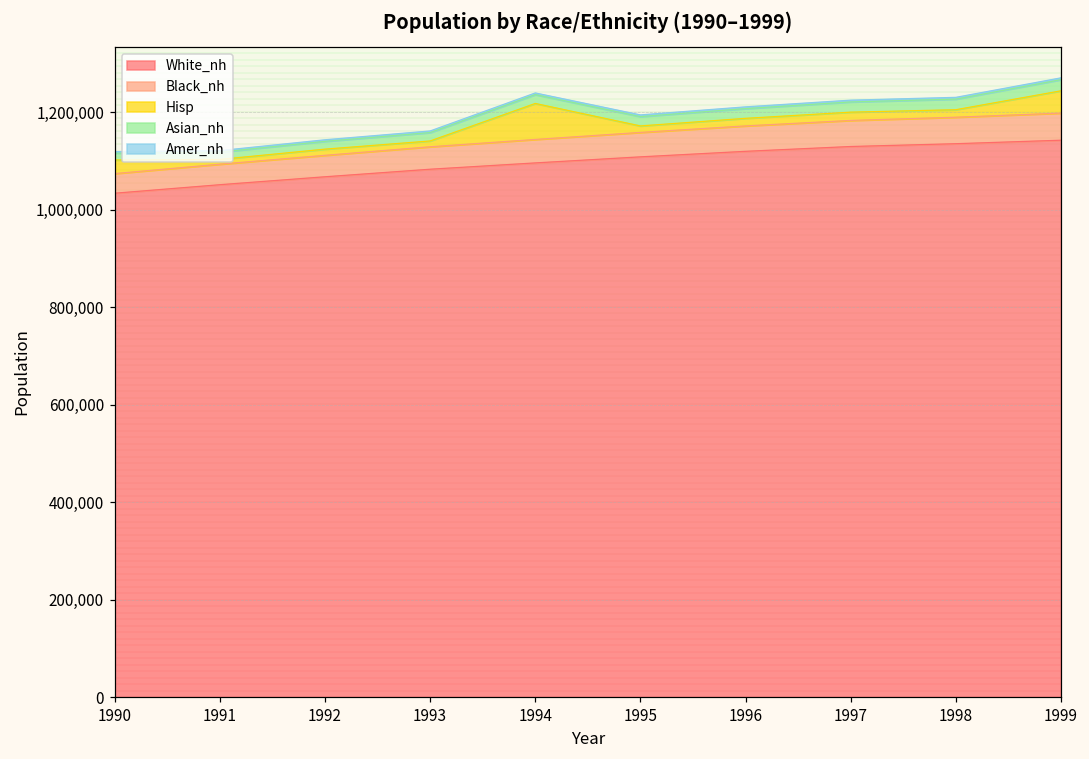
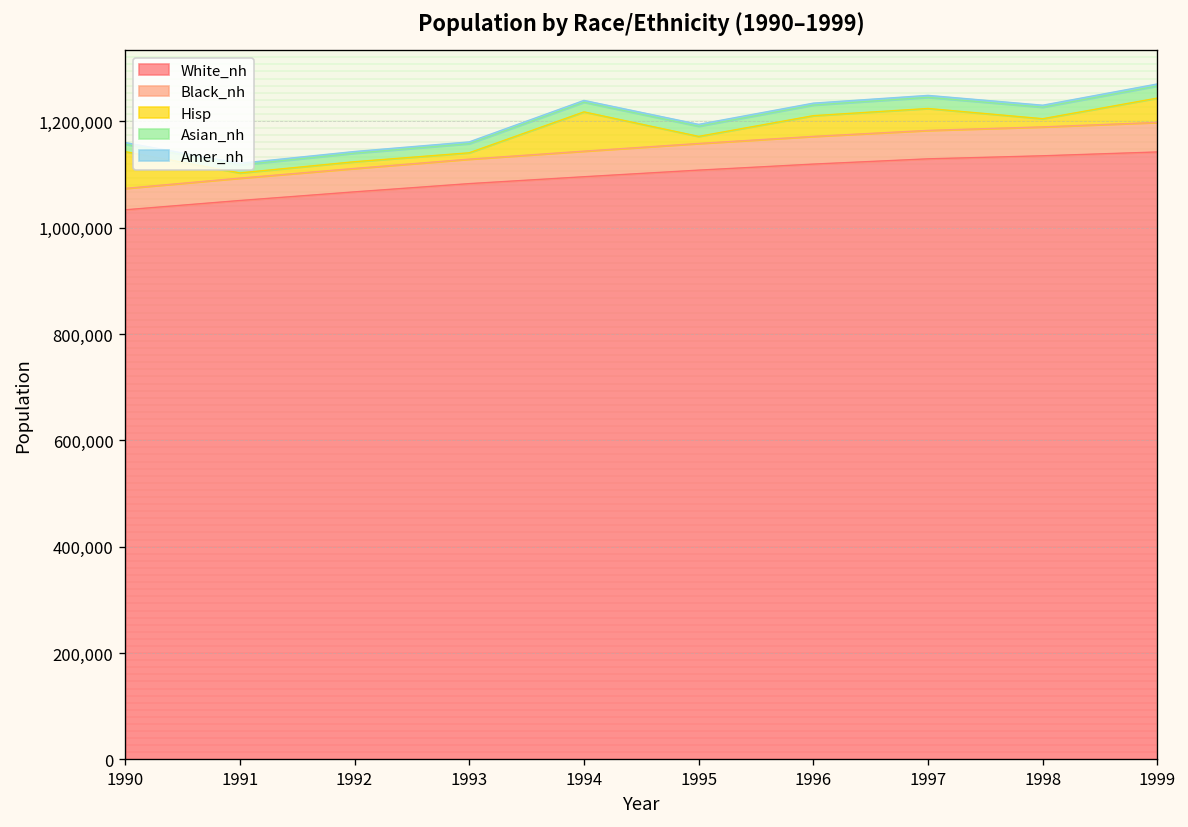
Hisp, 1990: 30,000 -> 70,000
Hisp, 1996: 20,000 -> 40,000
Hisp, 1997: 20,000 -> 40,000
